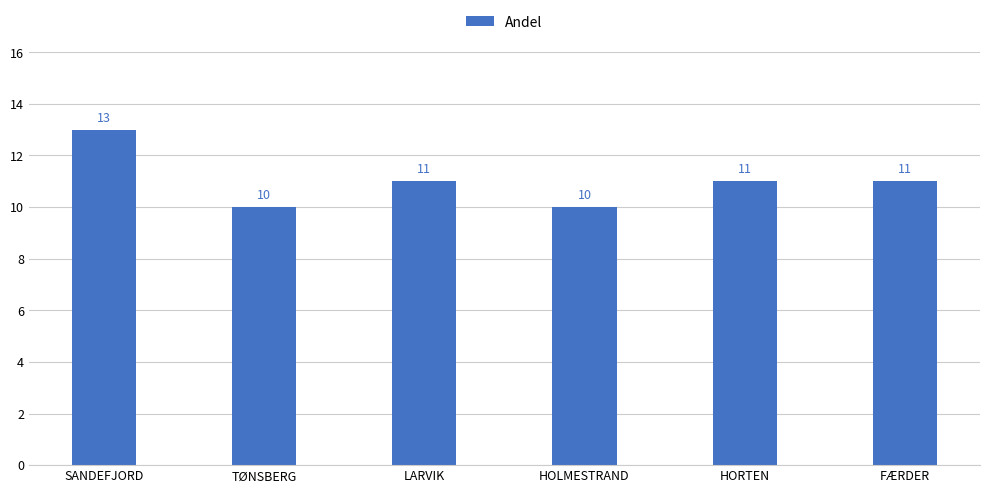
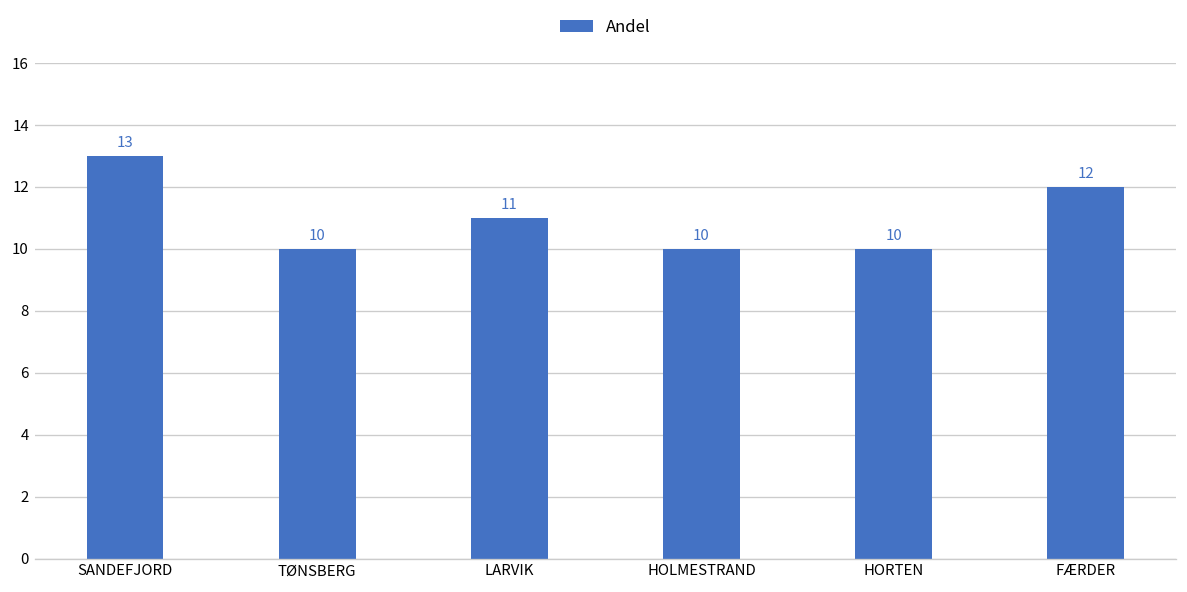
HORTEN: 11 -> 10
FÆRDER: 11 -> 12
